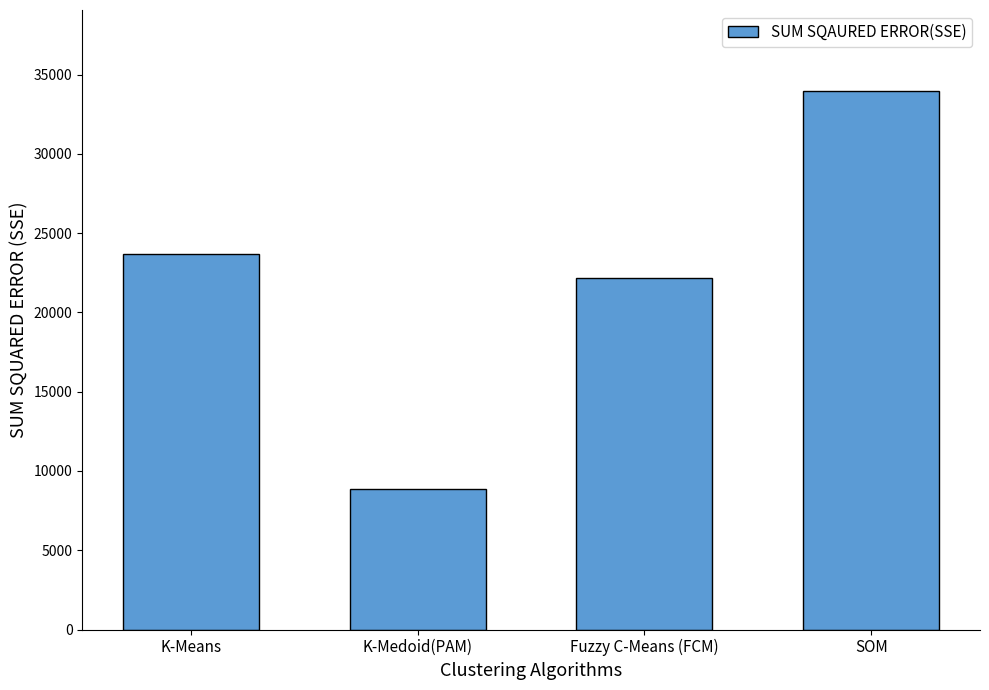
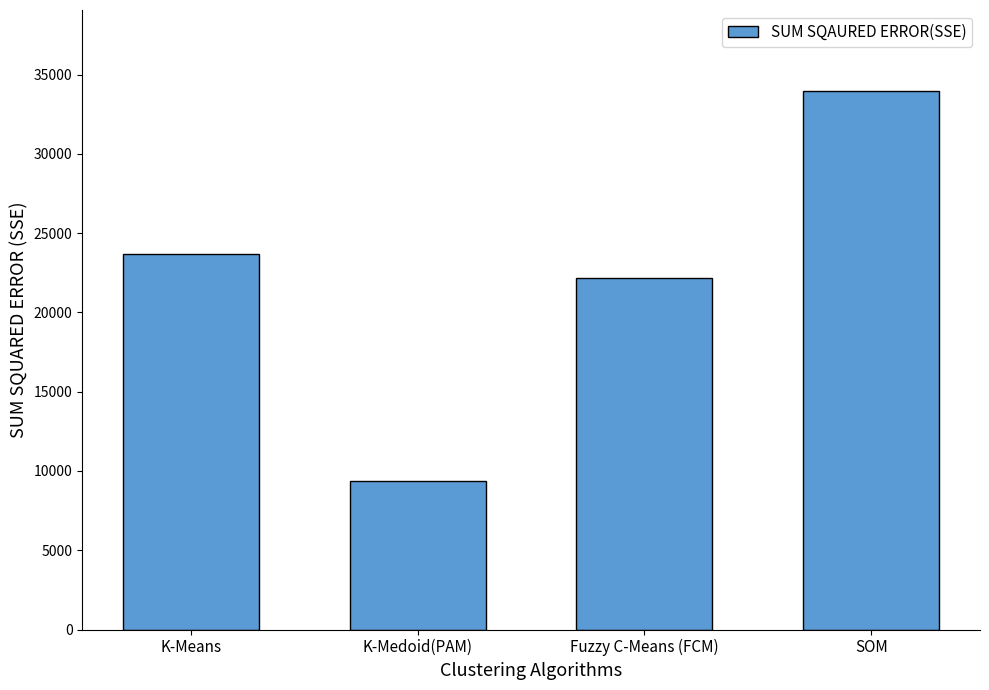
K-Medoid(PAM): 8900 -> 9400
